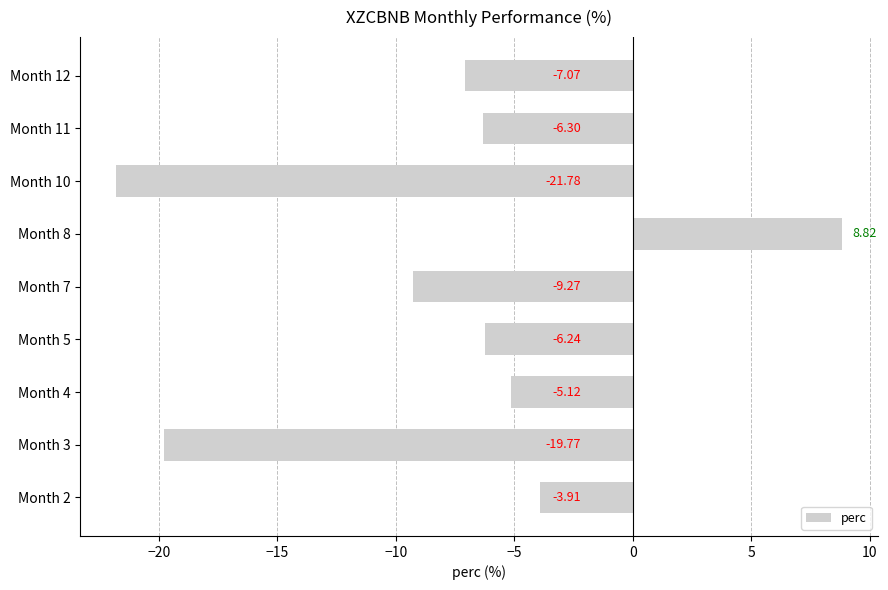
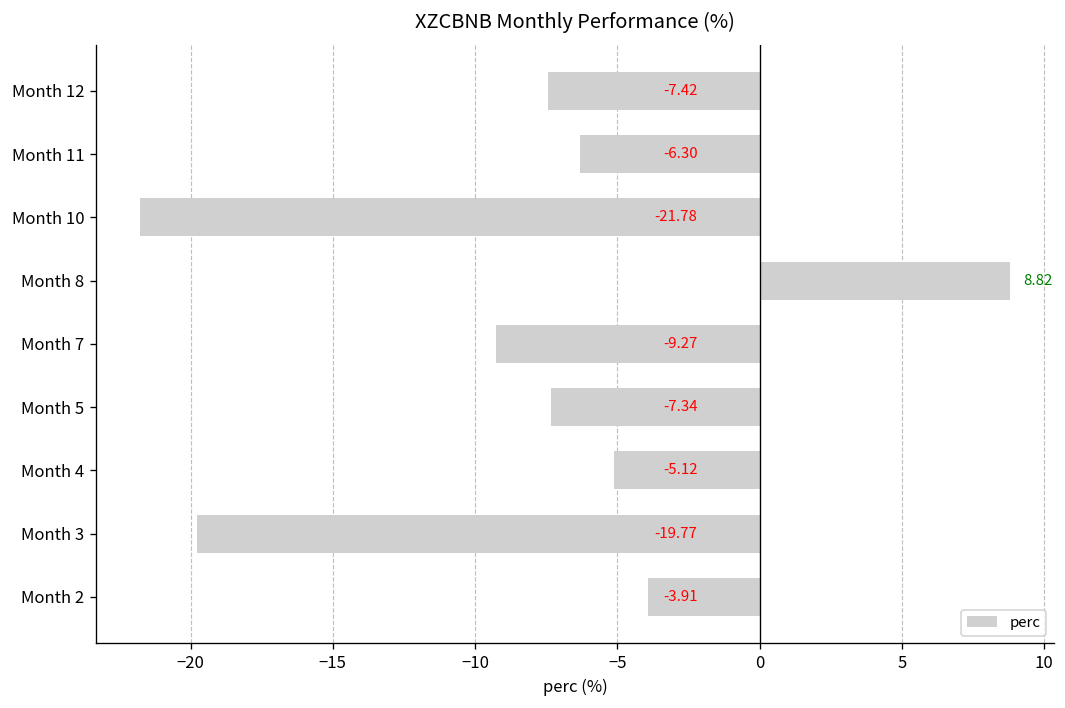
Month 12: -7.07 -> -7.42
Month 5: -6.24 -> -7.34
